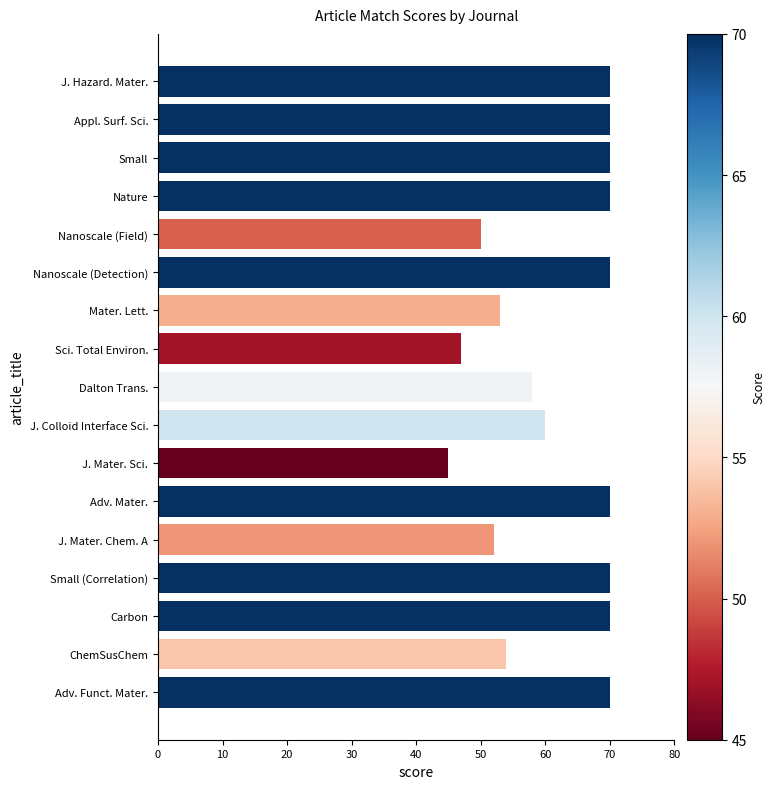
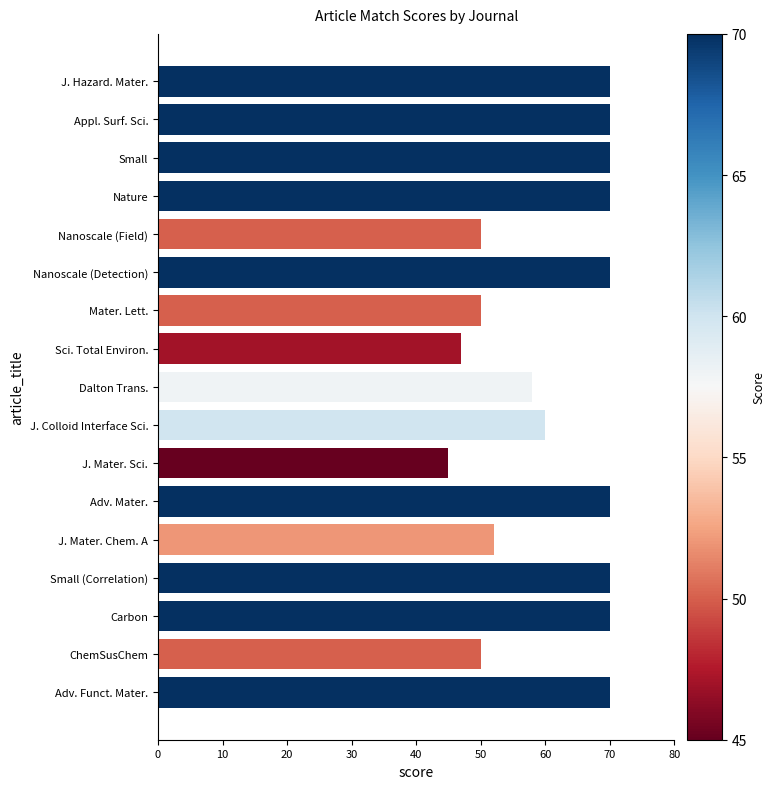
Mater. Lett.: 53 -> 50
ChemSusChem: 54 -> 50
